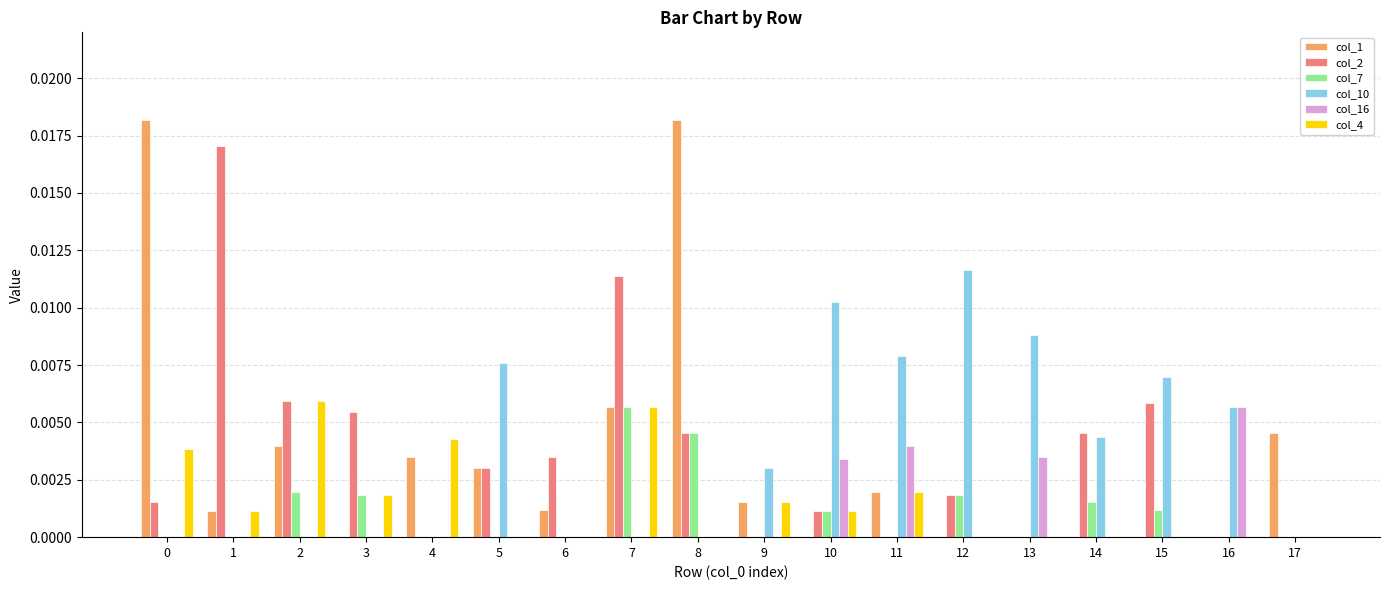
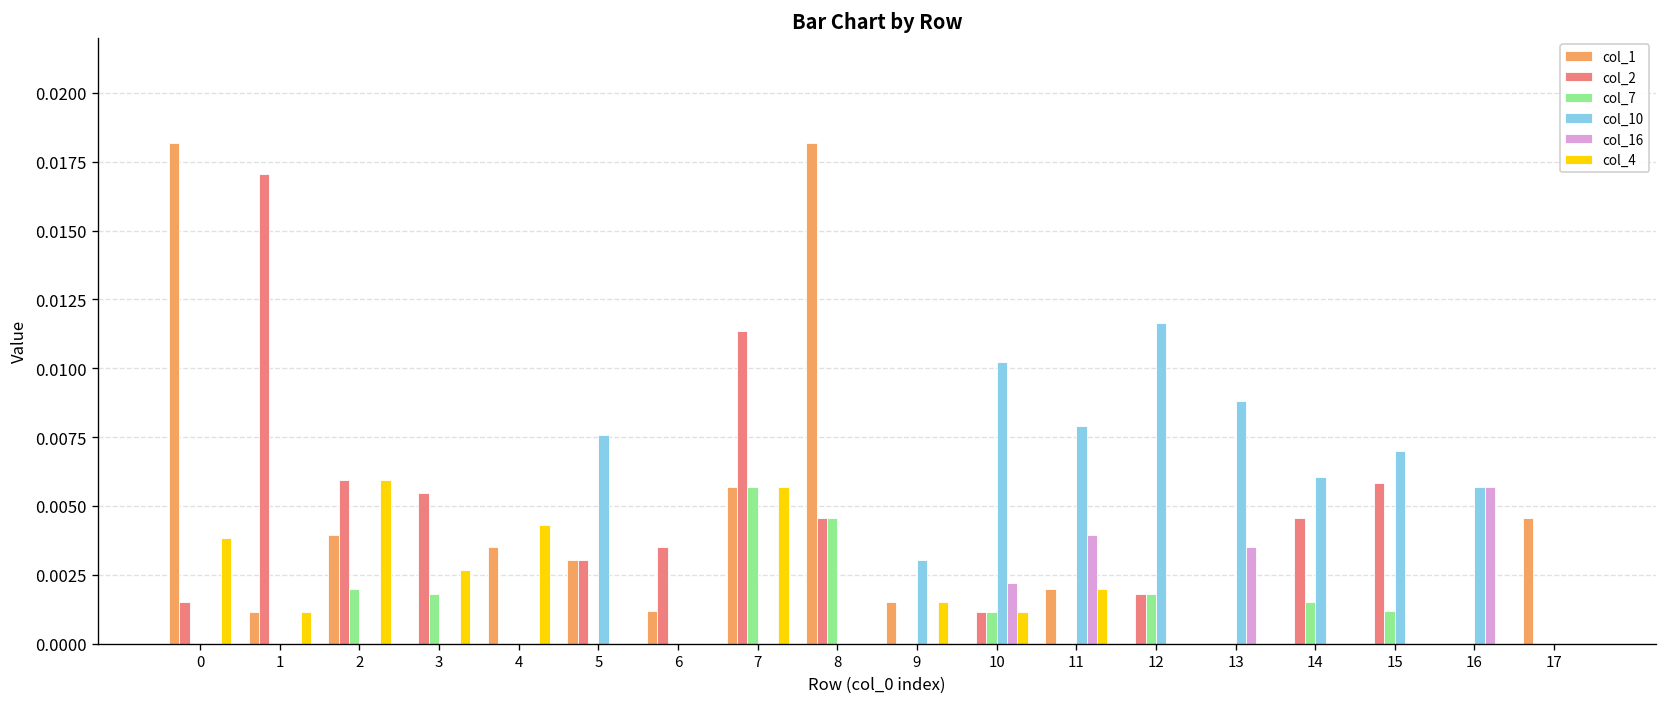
col_4, 3: 0.0018 -> 0.0027
col_16, 10: 0.0034 -> 0.0022
col_10, 14: 0.0044 -> 0.0061
